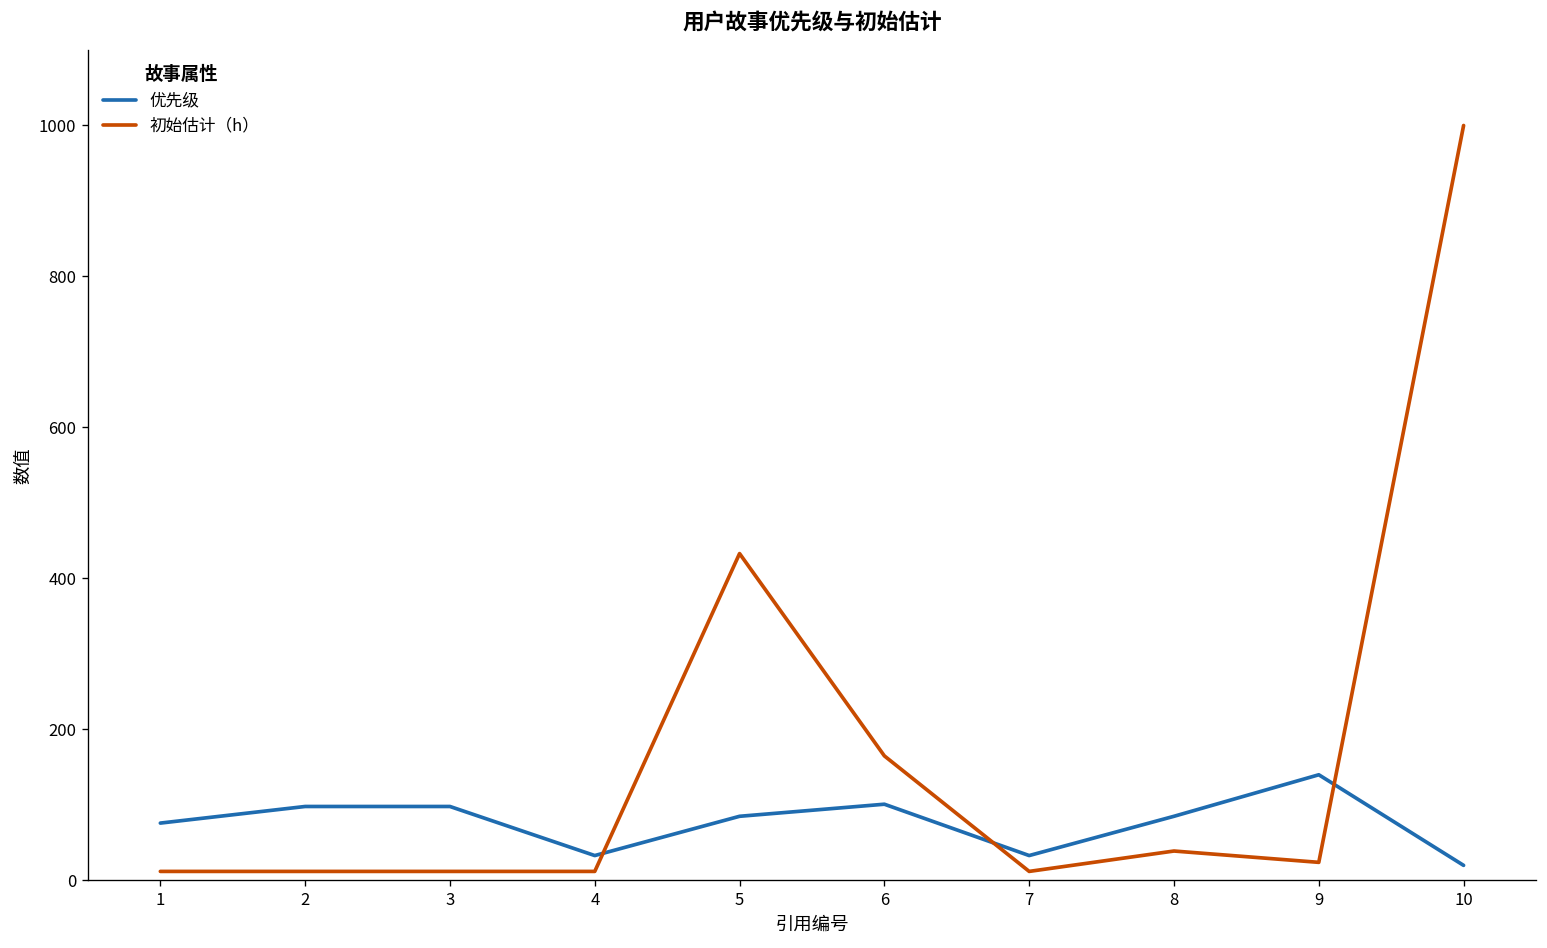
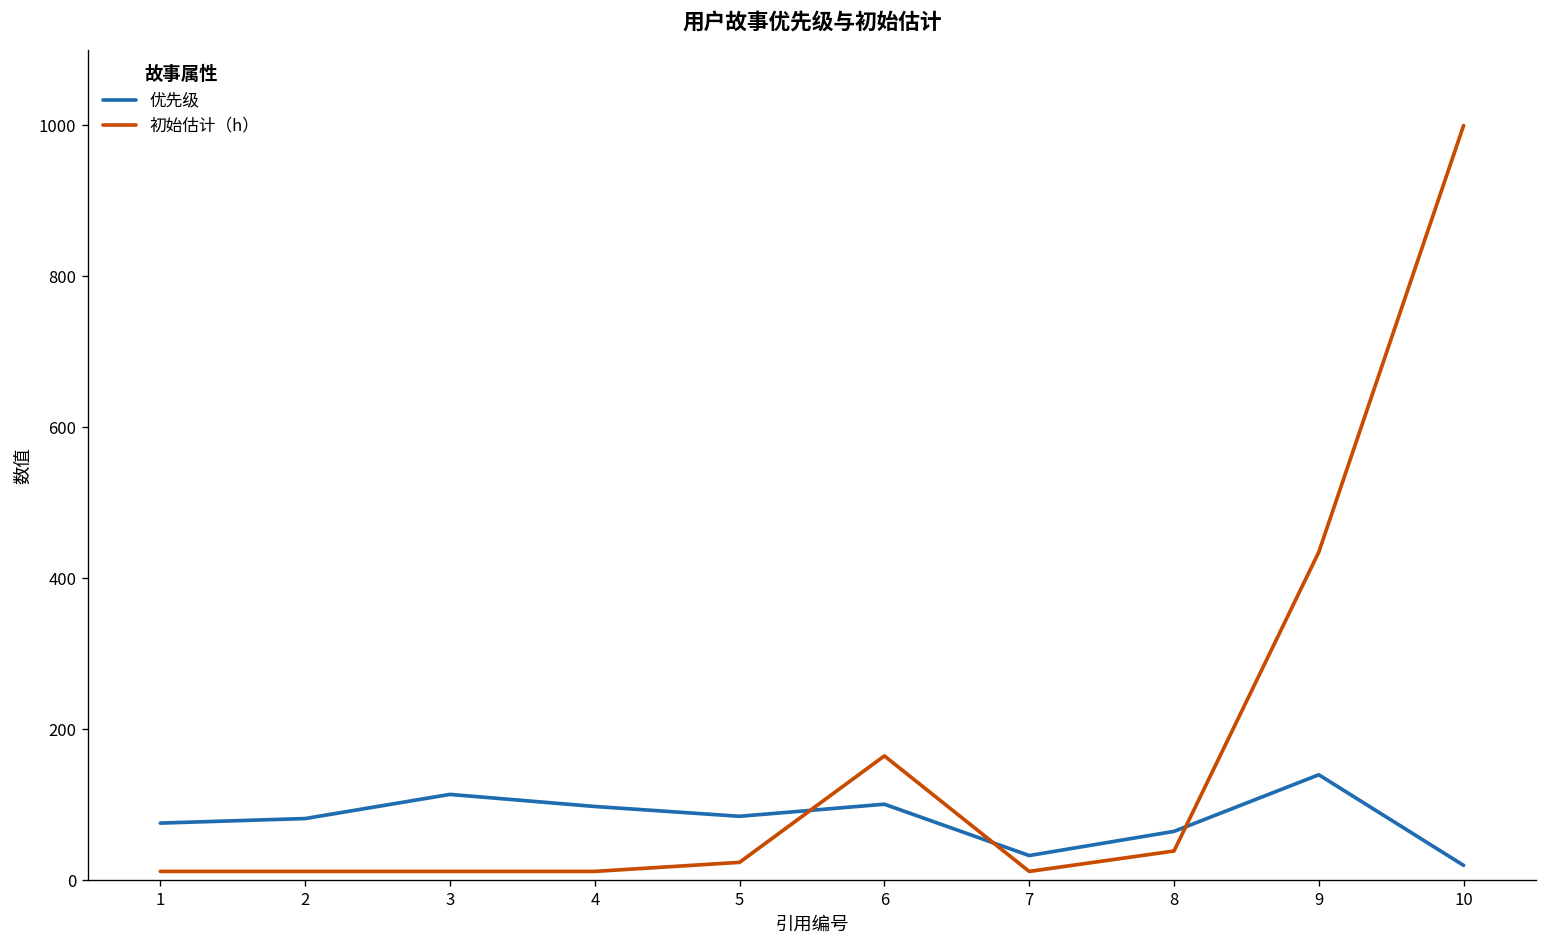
优先级, 2: 100 -> 80
优先级, 3: 100 -> 110
优先级, 4: 30 -> 100
初始估计（h）, 5: 430 -> 20
优先级, 8: 90 -> 70
初始估计（h）, 9: 20 -> 440
